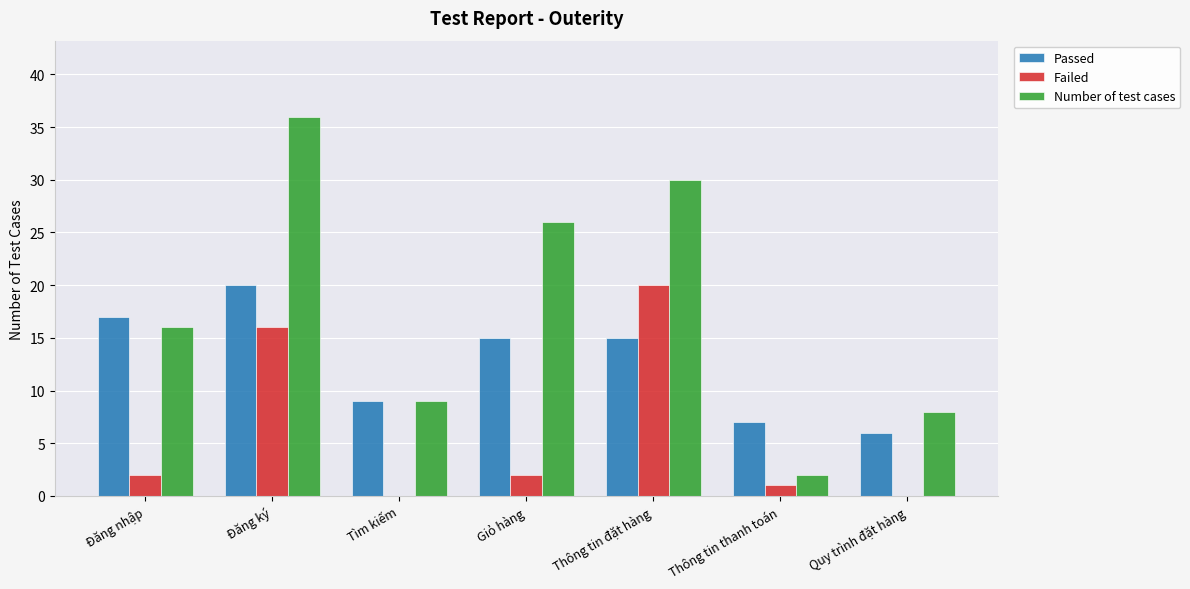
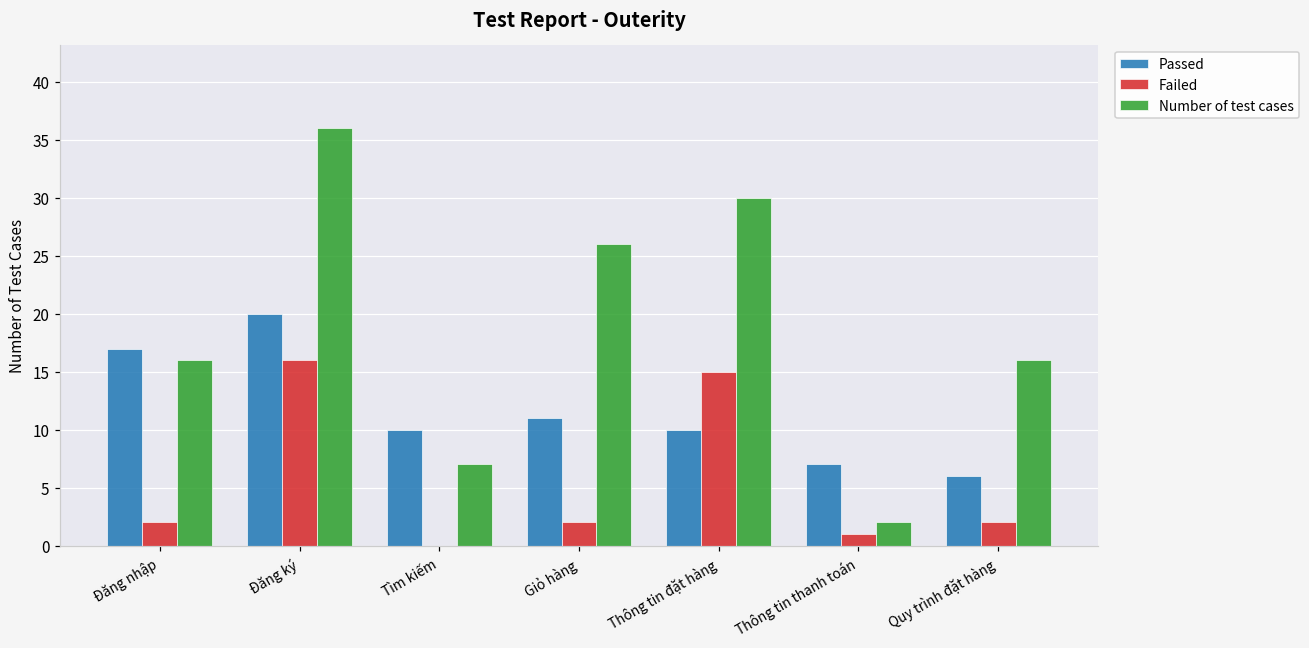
Passed, Tìm kiếm: 9 -> 10
Number of test cases, Tìm kiếm: 9 -> 7
Passed, Giỏ hàng: 15 -> 11
Passed, Thông tin đặt hàng: 15 -> 10
Failed, Thông tin đặt hàng: 20 -> 15
Failed, Quy trình đặt hàng: 0 -> 2
Number of test cases, Quy trình đặt hàng: 8 -> 16
